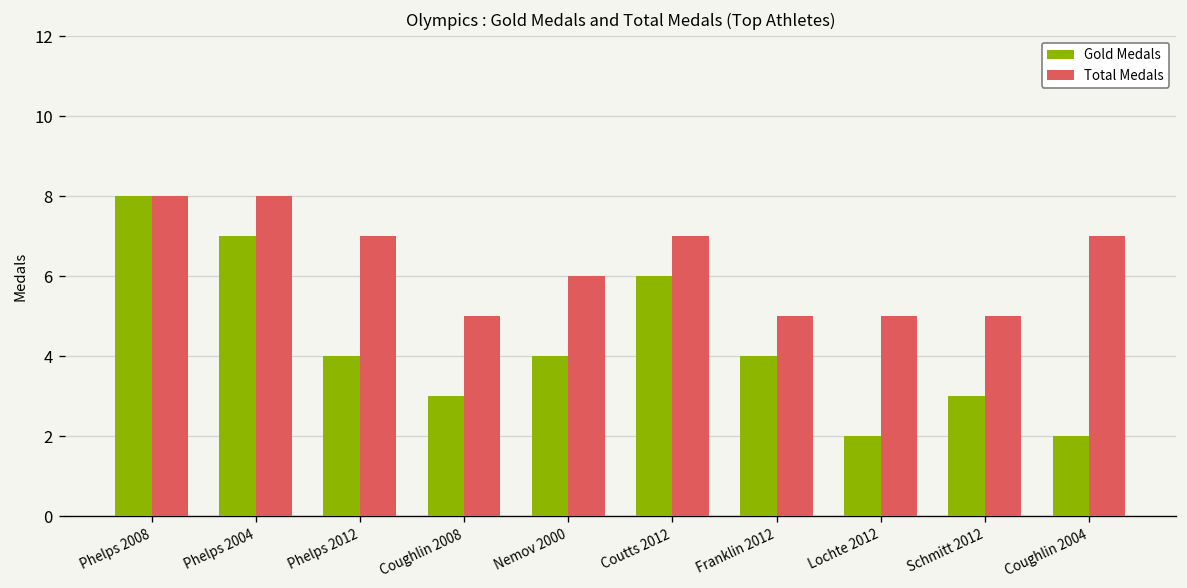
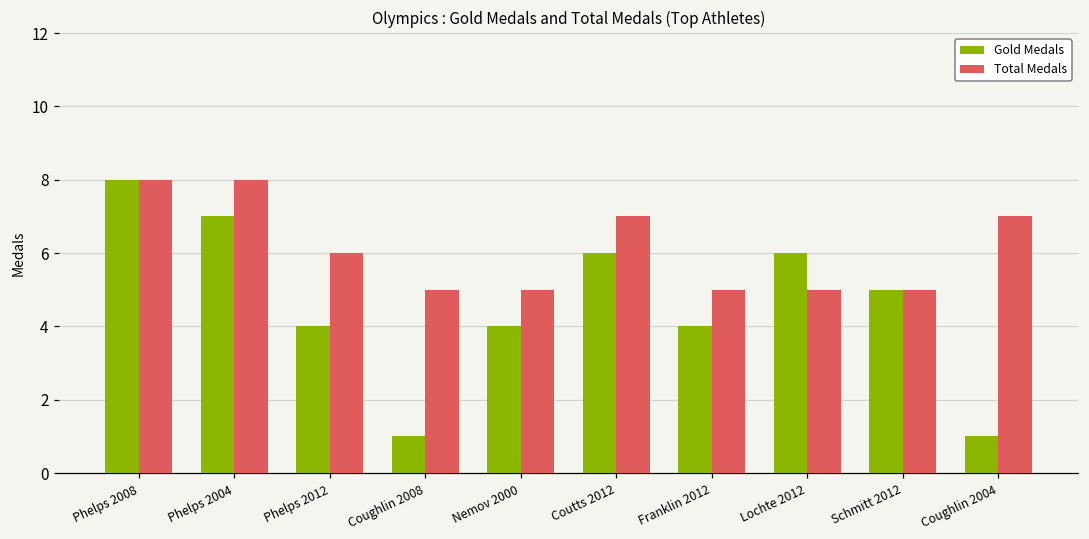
Total Medals, Phelps 2012: 7 -> 6
Gold Medals, Coughlin 2008: 3 -> 1
Total Medals, Nemov 2000: 6 -> 5
Gold Medals, Lochte 2012: 2 -> 6
Gold Medals, Schmitt 2012: 3 -> 5
Gold Medals, Coughlin 2004: 2 -> 1
